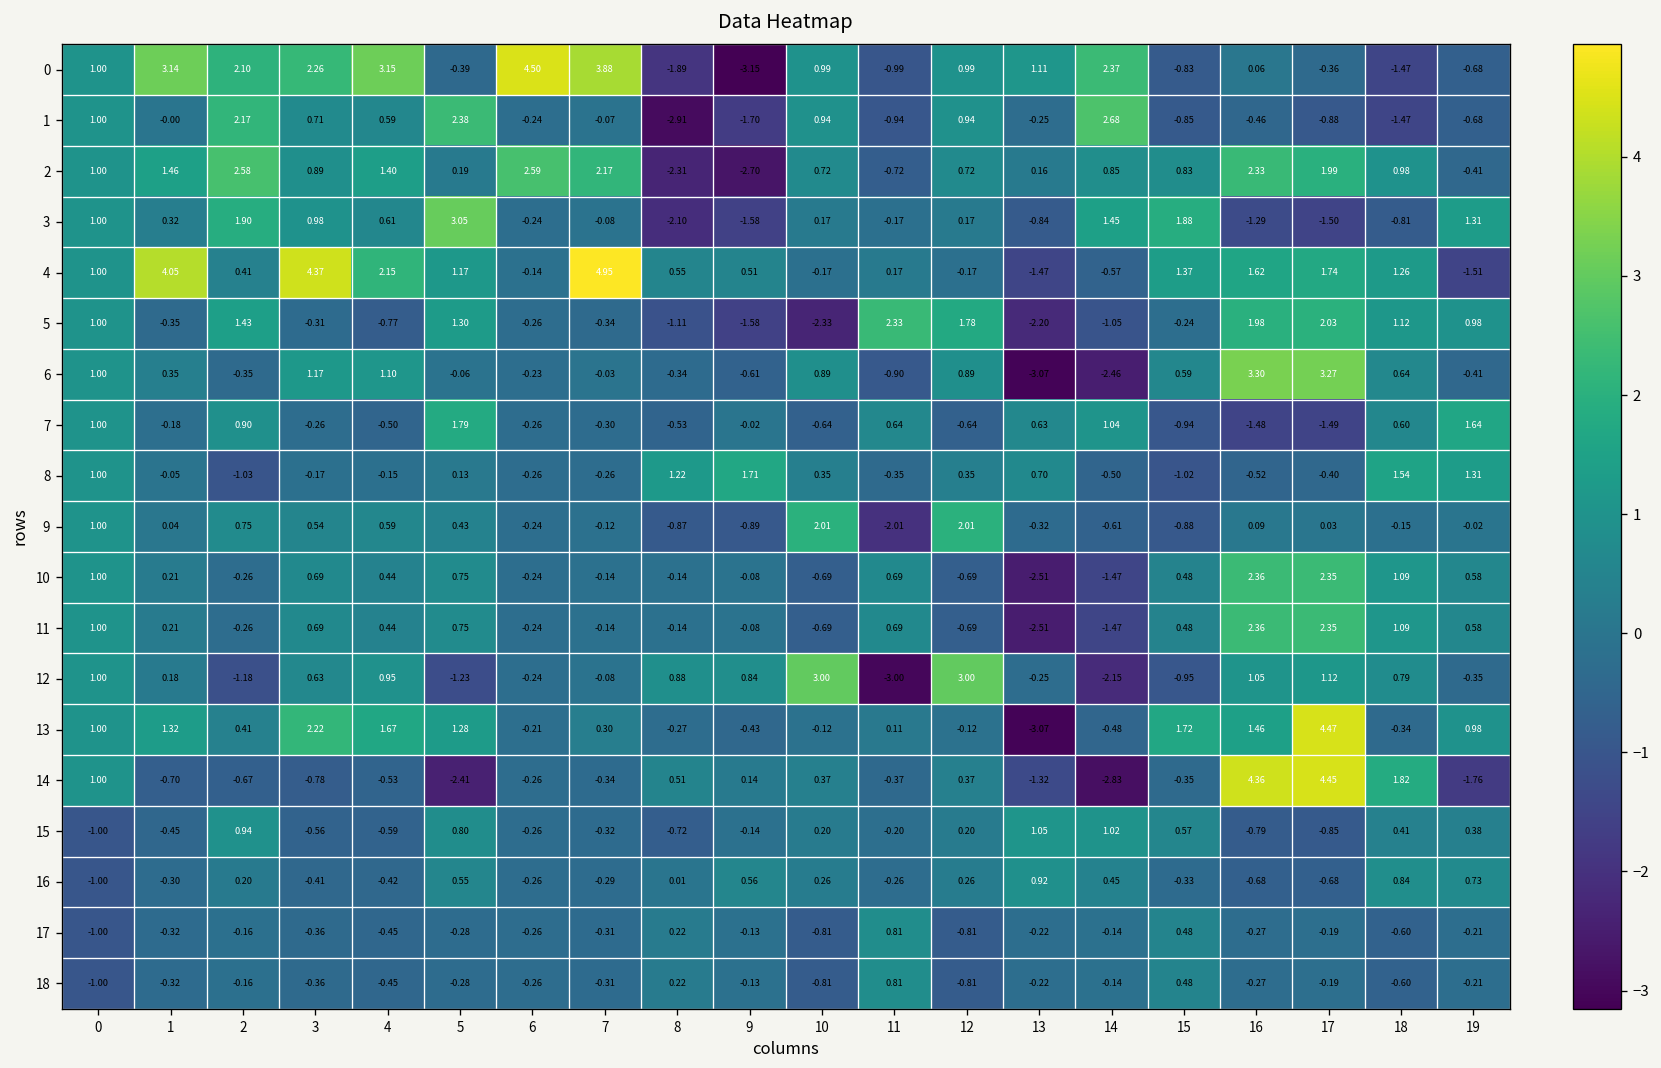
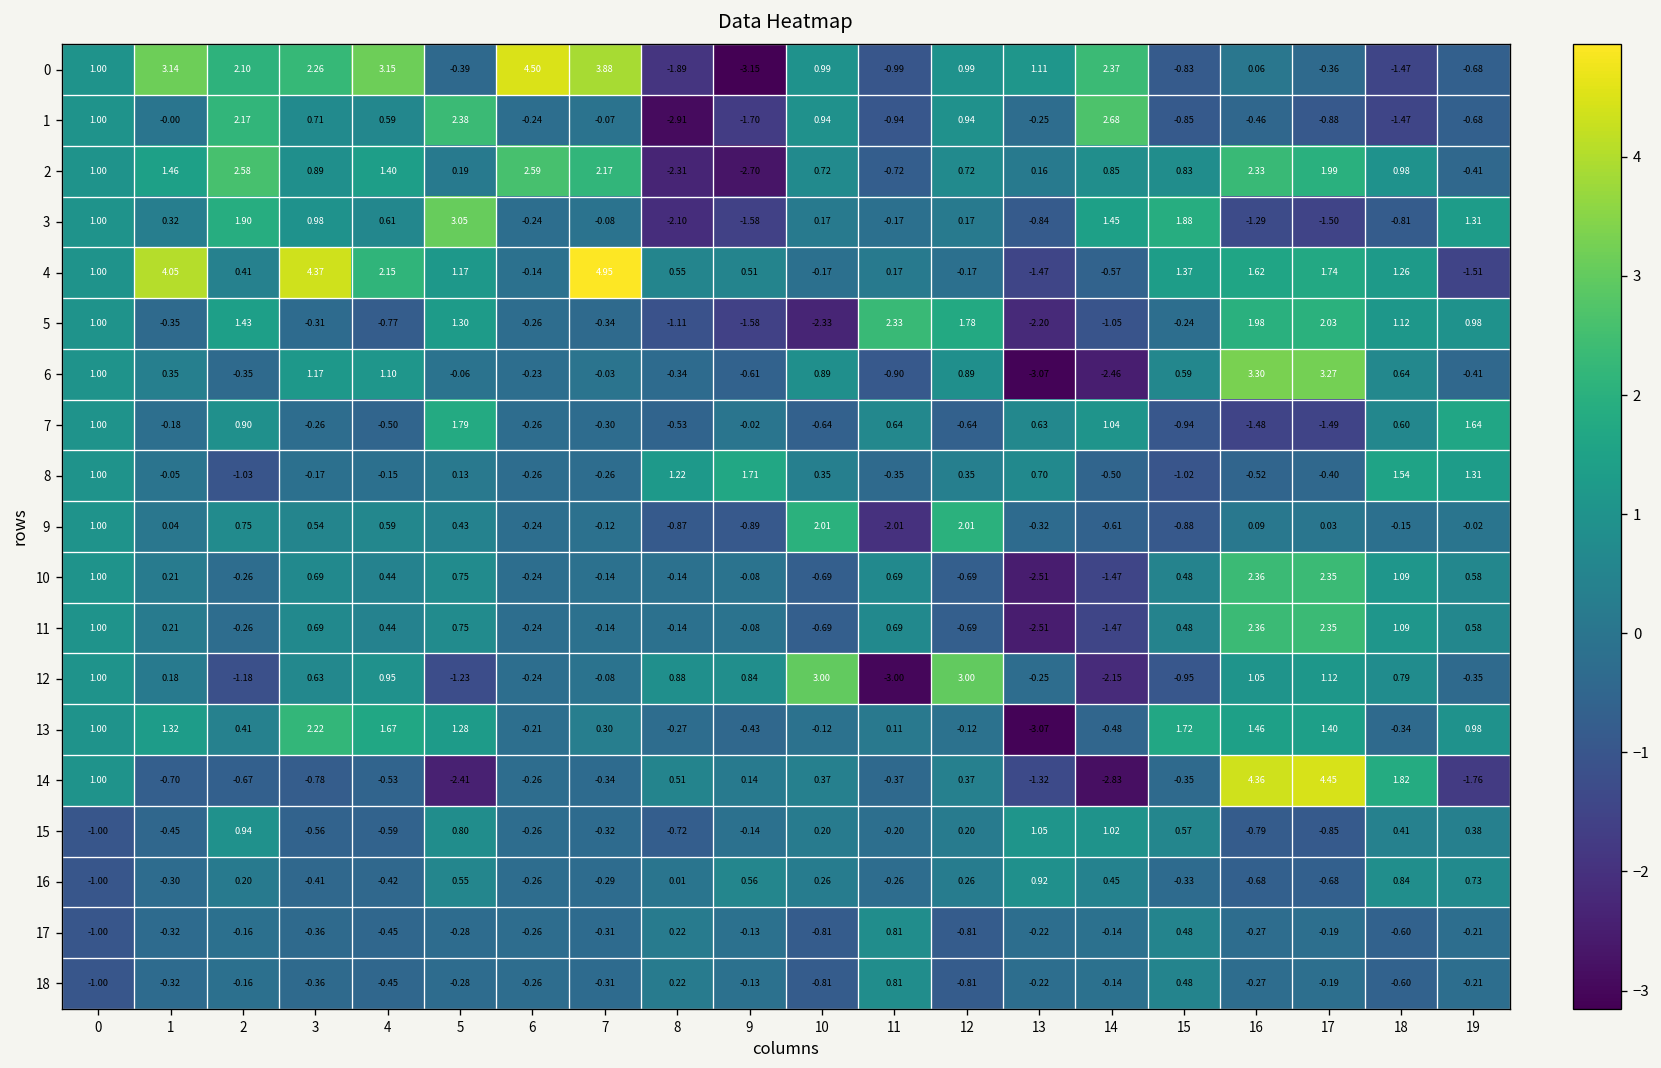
13, 17: 4.47 -> 1.40
